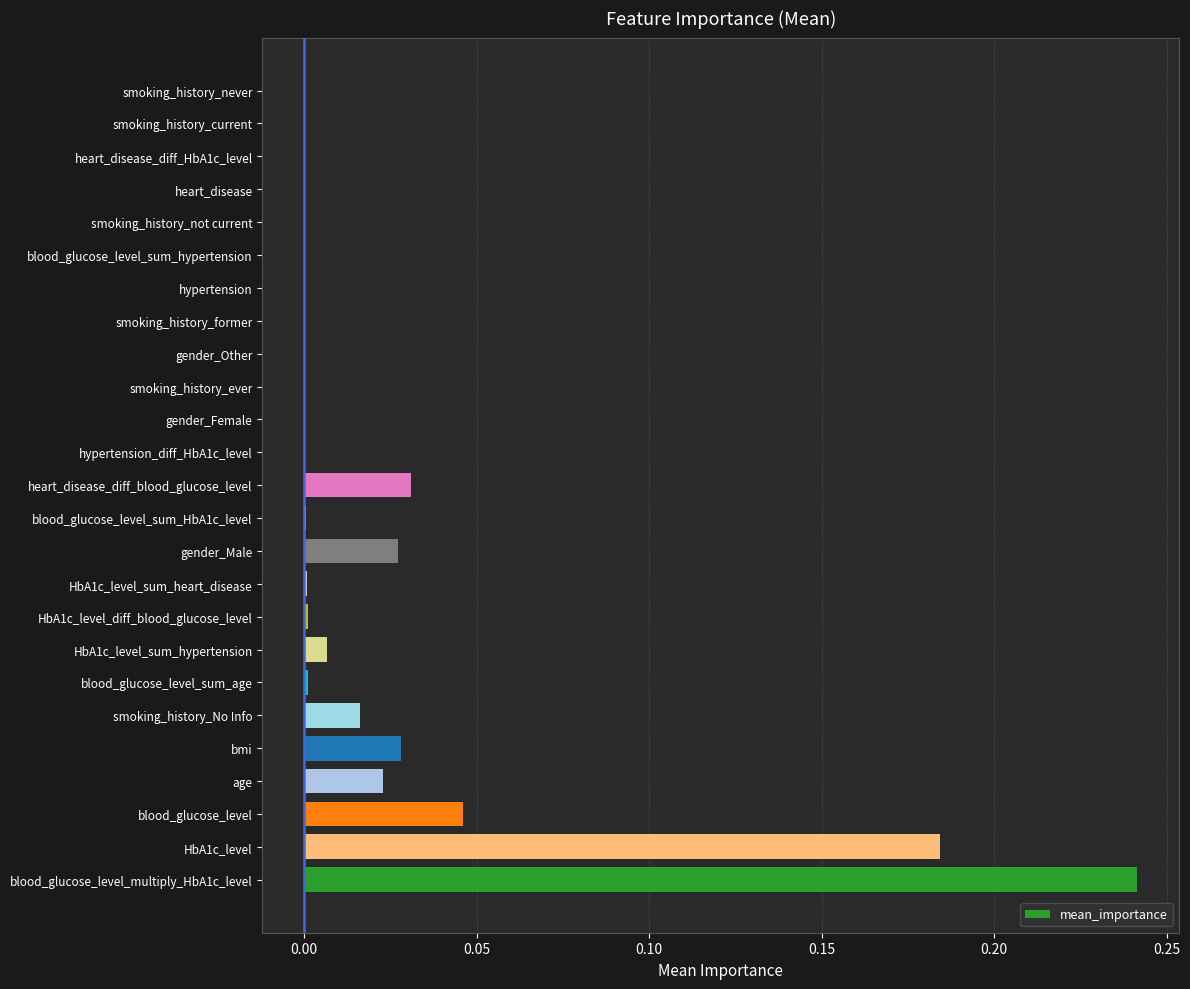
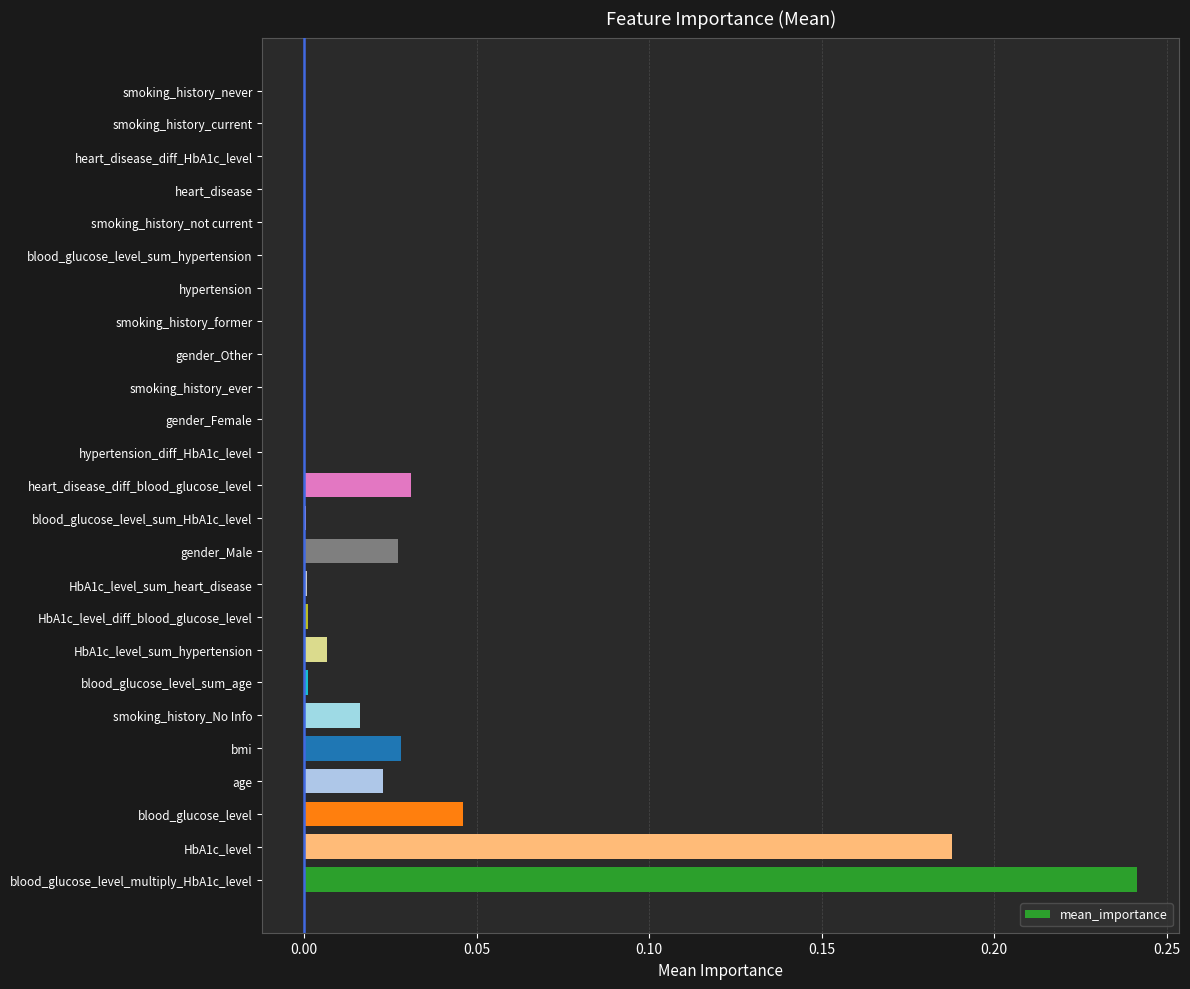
HbA1c_level: 0.184 -> 0.188
